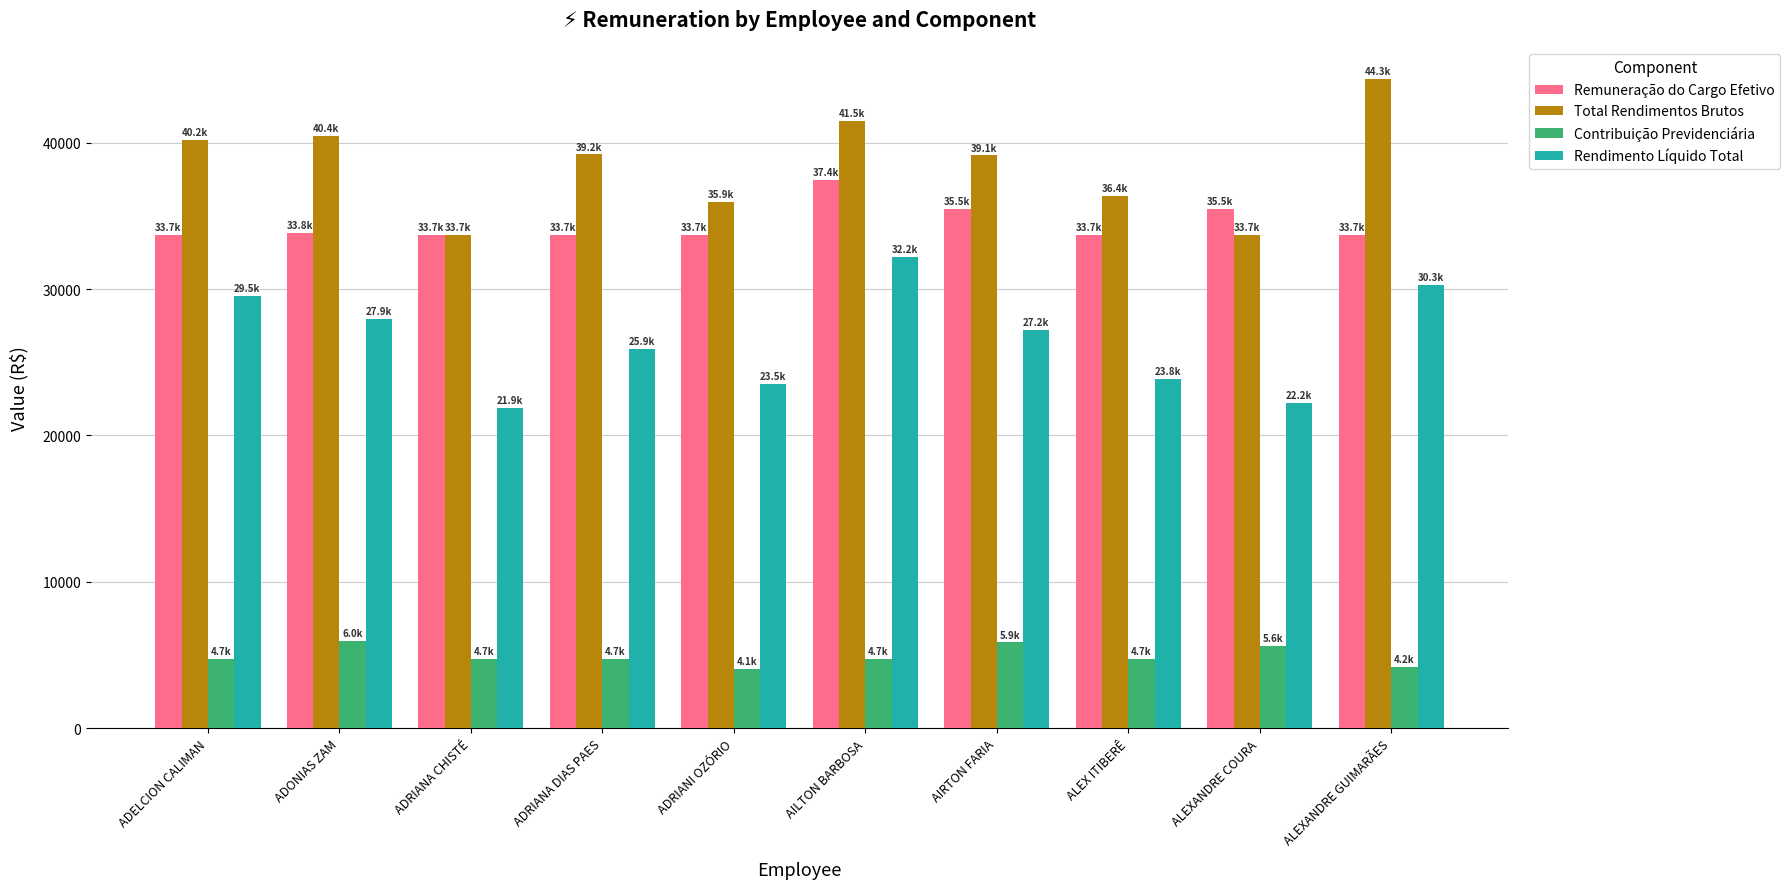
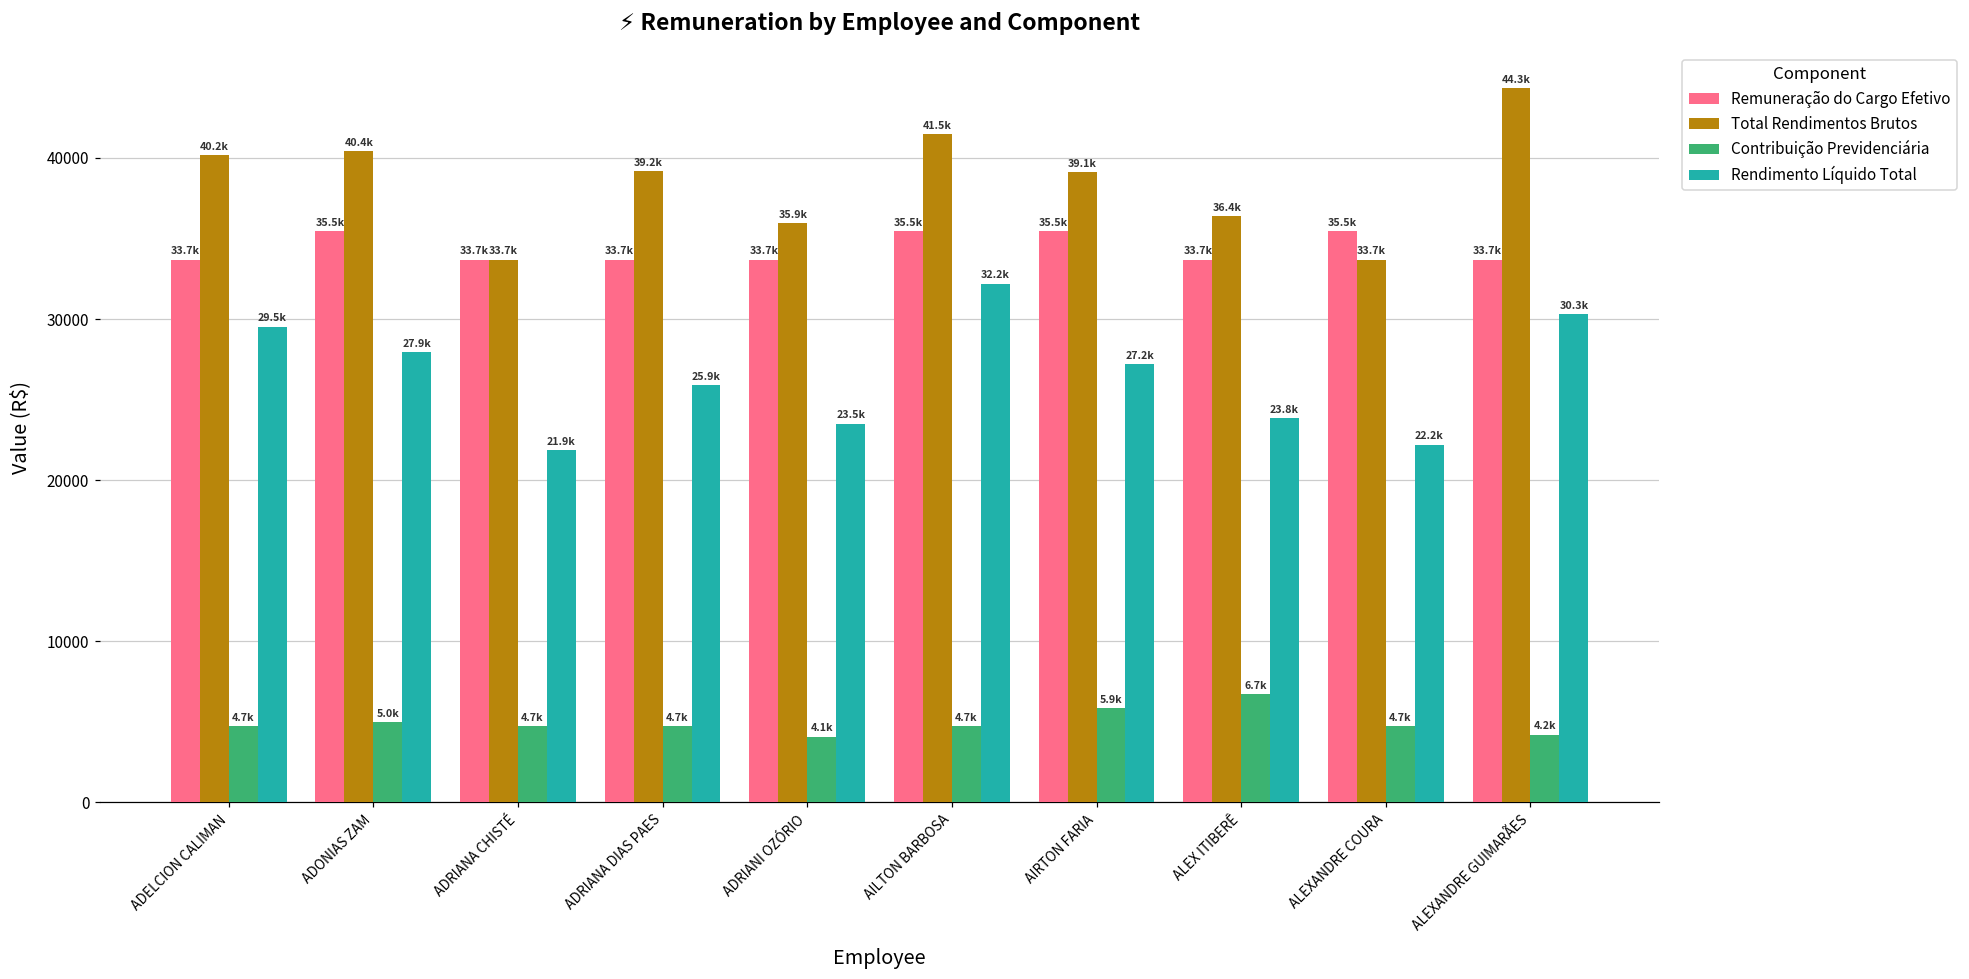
Remuneração do Cargo Efetivo, ADONIAS ZAM: 33.8k -> 35.5k
Contribuição Previdenciária, ADONIAS ZAM: 6.0k -> 5.0k
Remuneração do Cargo Efetivo, AILTON BARBOSA: 37.4k -> 35.5k
Contribuição Previdenciária, ALEX ITIBERÊ: 4.7k -> 6.7k
Contribuição Previdenciária, ALEXANDRE COURA: 5.6k -> 4.7k
